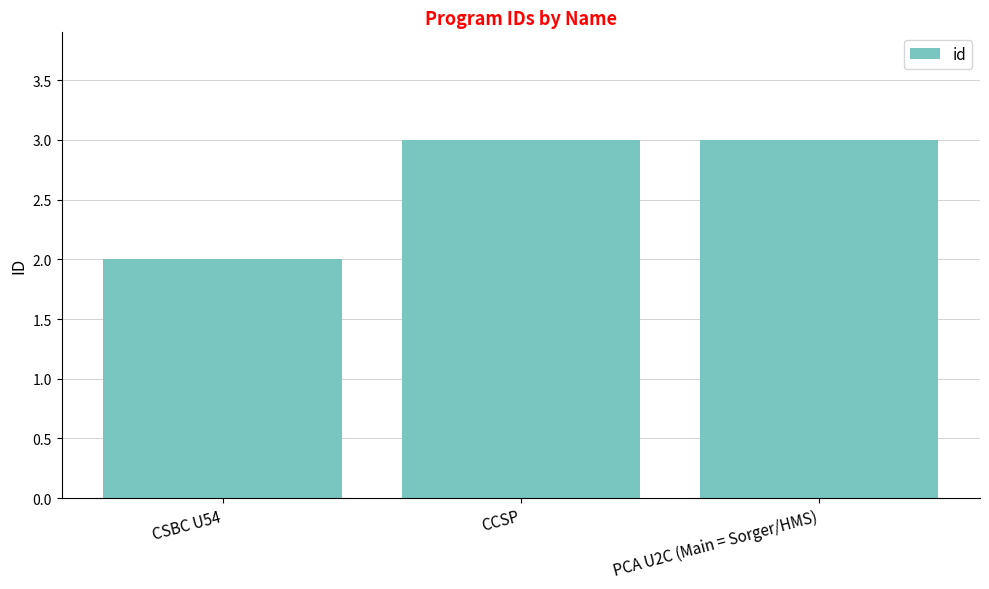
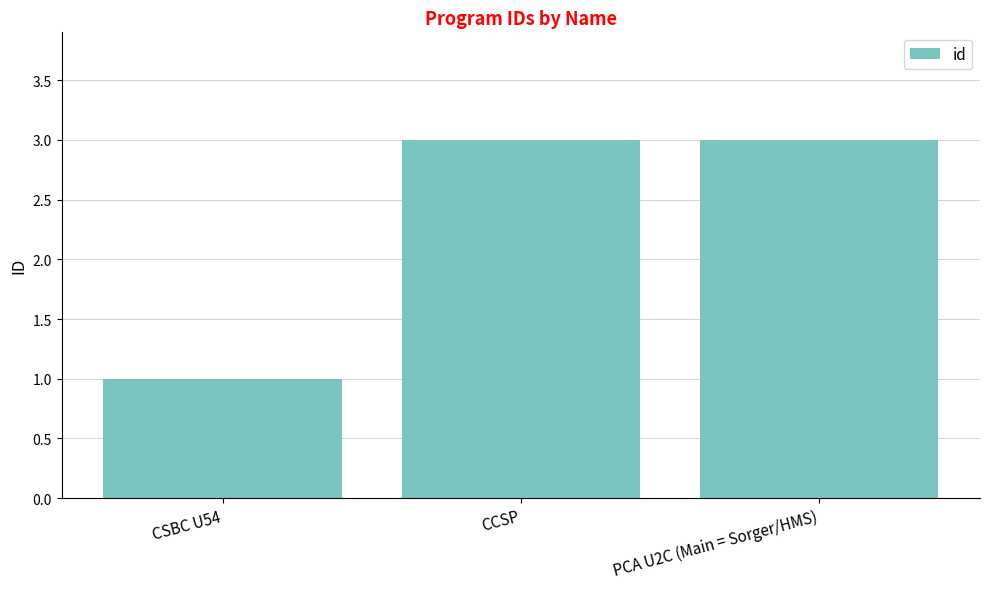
CSBC U54: 2 -> 1
